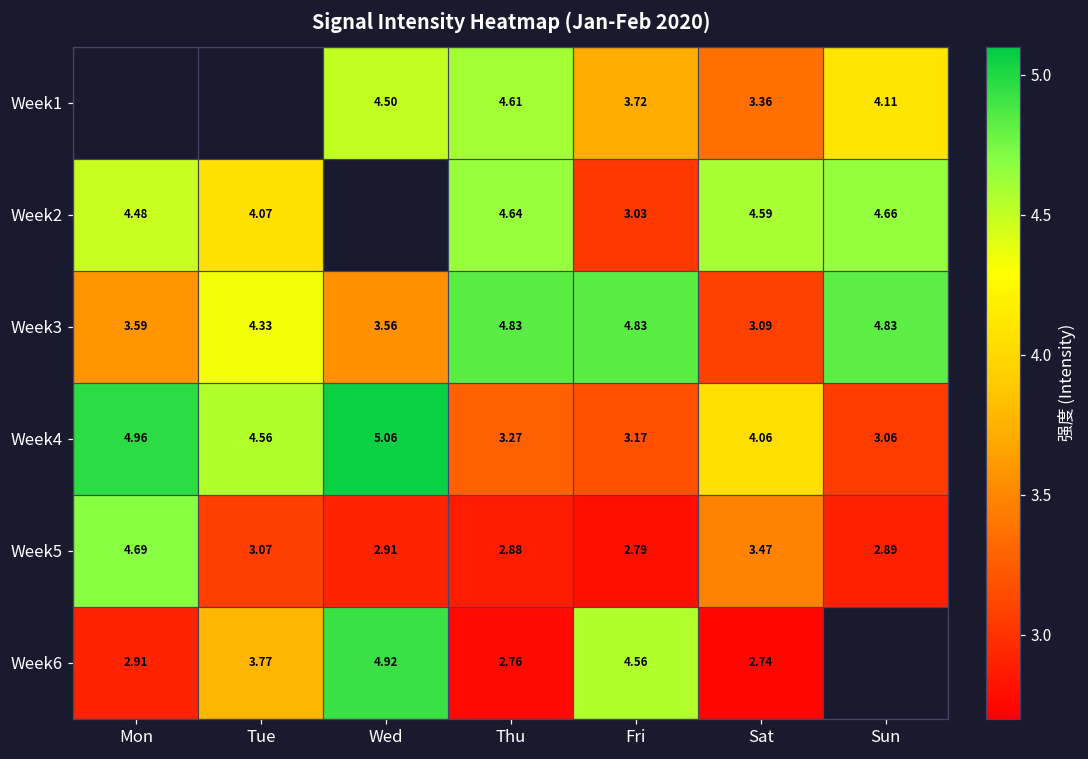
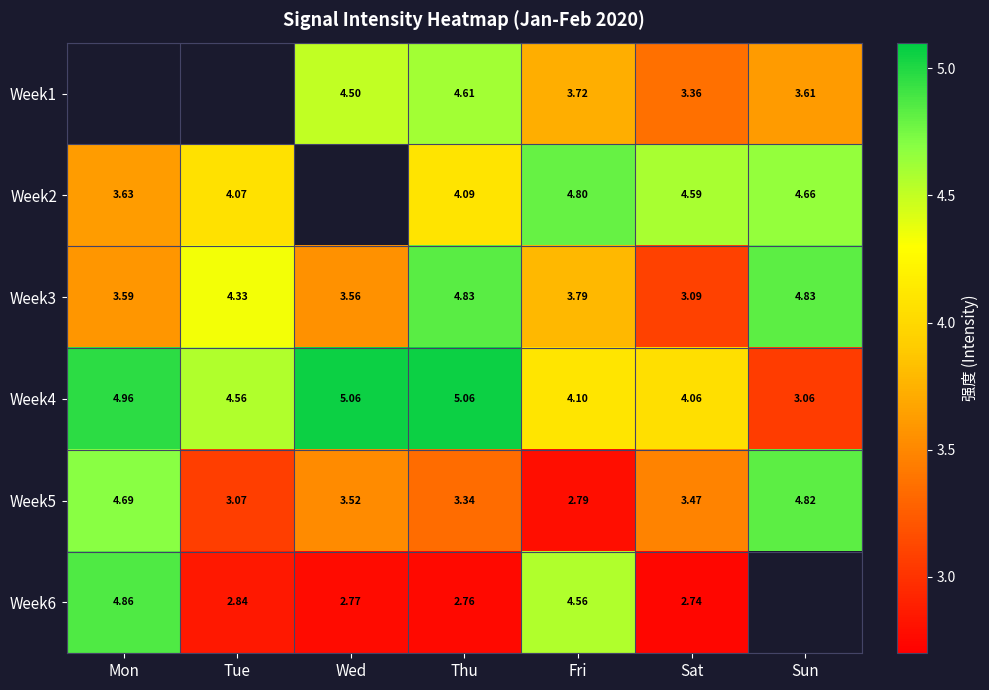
Week1, Sun: 4.11 -> 3.61
Week2, Mon: 4.48 -> 3.63
Week2, Thu: 4.64 -> 4.09
Week2, Fri: 3.03 -> 4.80
Week3, Fri: 4.83 -> 3.79
Week4, Thu: 3.27 -> 5.06
Week4, Fri: 3.17 -> 4.10
Week5, Wed: 2.91 -> 3.52
Week5, Thu: 2.88 -> 3.34
Week5, Sun: 2.89 -> 4.82
Week6, Mon: 2.91 -> 4.86
Week6, Tue: 3.77 -> 2.84
Week6, Wed: 4.92 -> 2.77
